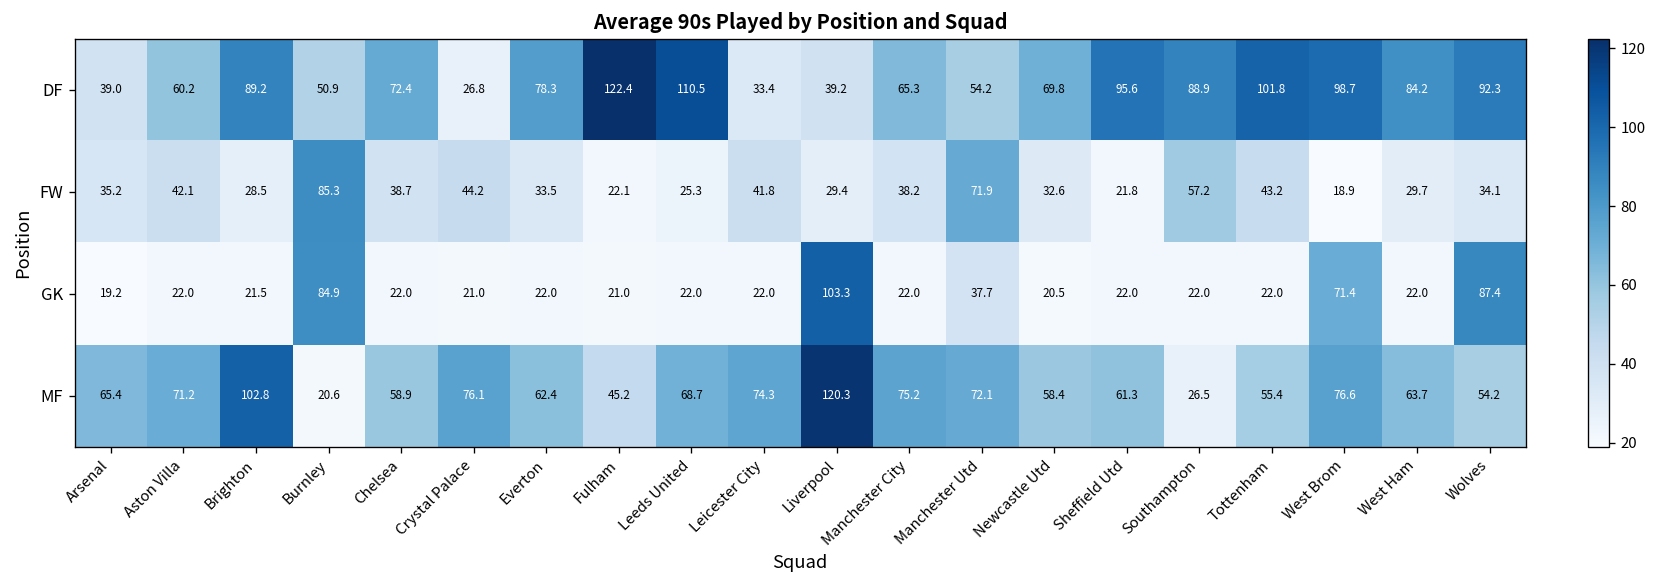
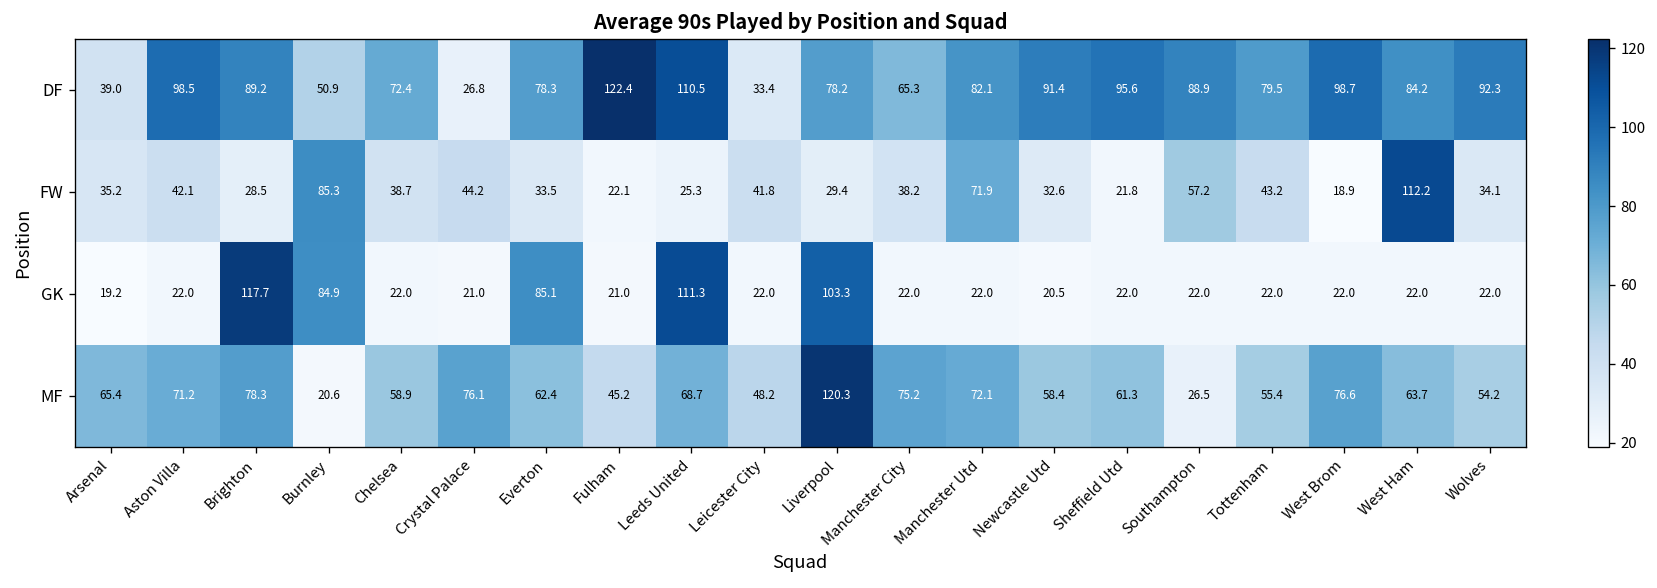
DF, Aston Villa: 60.2 -> 98.5
DF, Liverpool: 39.2 -> 78.2
DF, Manchester Utd: 54.2 -> 82.1
DF, Newcastle Utd: 69.8 -> 91.4
DF, Tottenham: 101.8 -> 79.5
FW, West Ham: 29.7 -> 112.2
GK, Brighton: 21.5 -> 117.7
GK, Everton: 22.0 -> 85.1
GK, Leeds United: 22.0 -> 111.3
GK, Manchester Utd: 37.7 -> 22.0
GK, West Brom: 71.4 -> 22.0
GK, Wolves: 87.4 -> 22.0
MF, Brighton: 102.8 -> 78.3
MF, Leicester City: 74.3 -> 48.2
